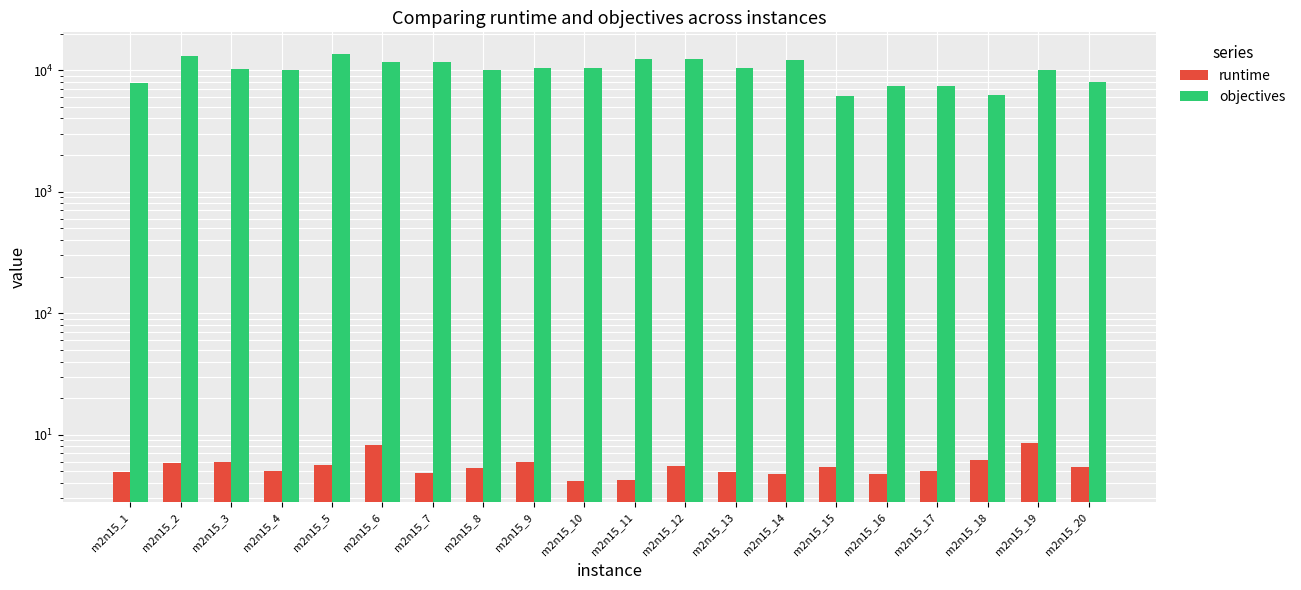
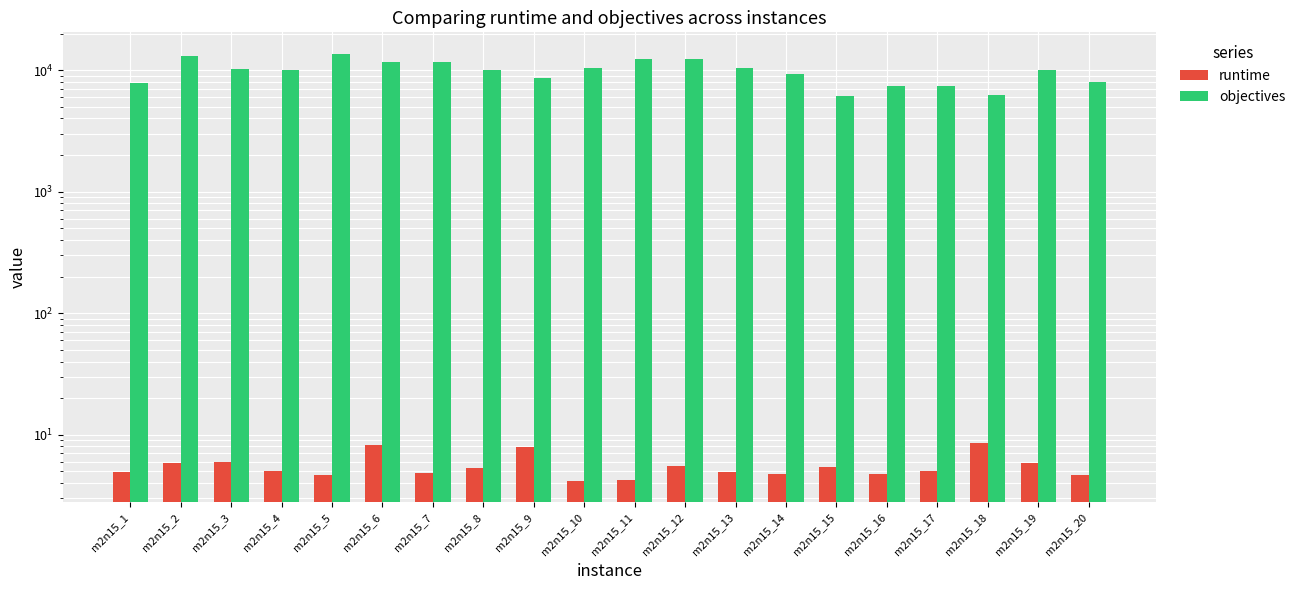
runtime, m2n15_5: 6 -> 4.7
runtime, m2n15_9: 6 -> 8
objectives, m2n15_9: 10000 -> 9000
objectives, m2n15_14: 12000 -> 9000
runtime, m2n15_18: 6 -> 9
runtime, m2n15_19: 9 -> 6
runtime, m2n15_20: 5 -> 4.6
